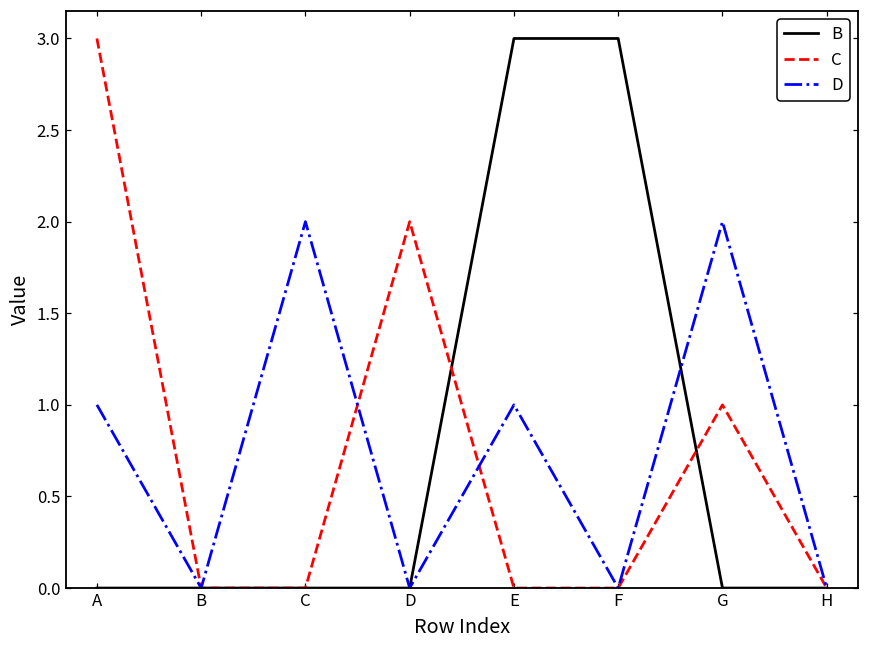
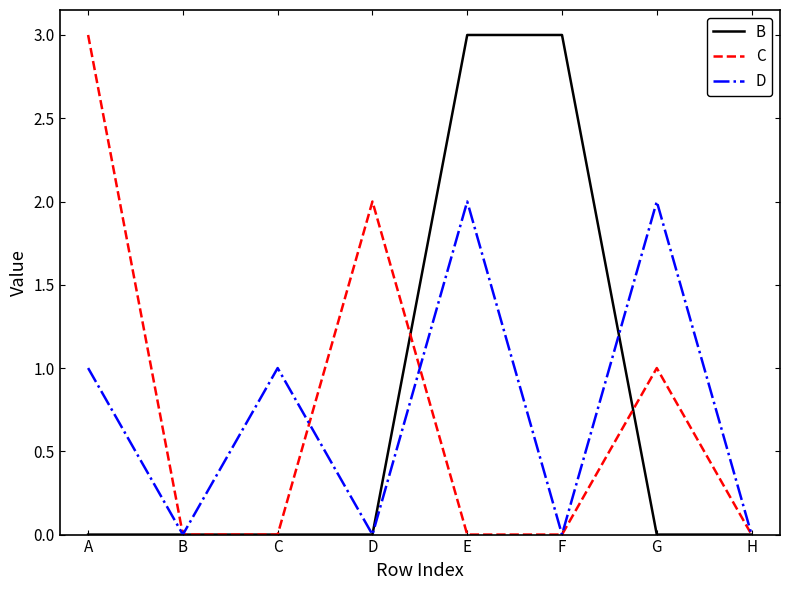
D, C: 2 -> 1
D, E: 1 -> 2
